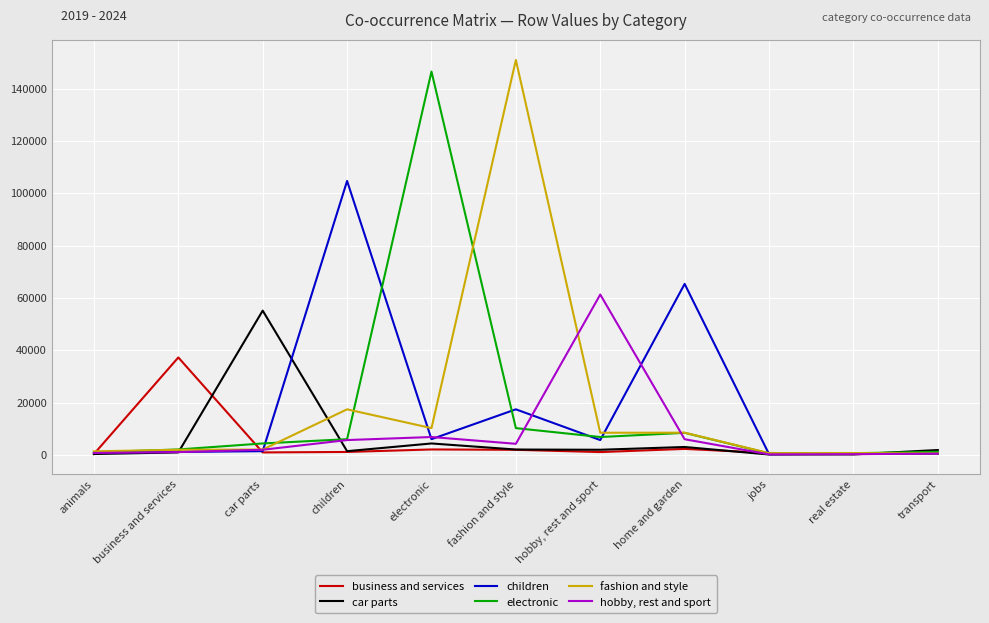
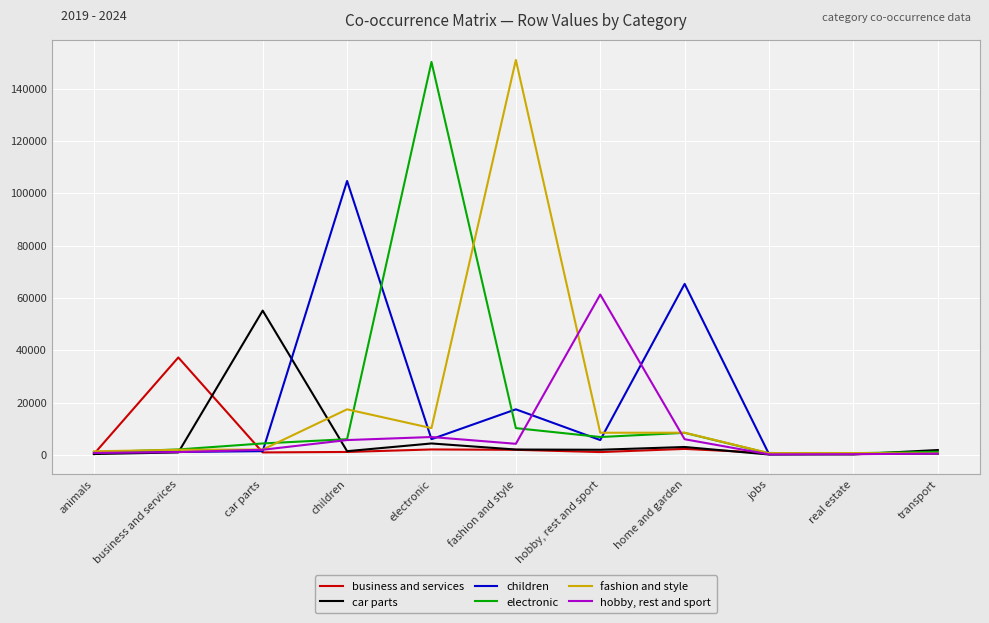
electronic, electronic: 147000 -> 150000
